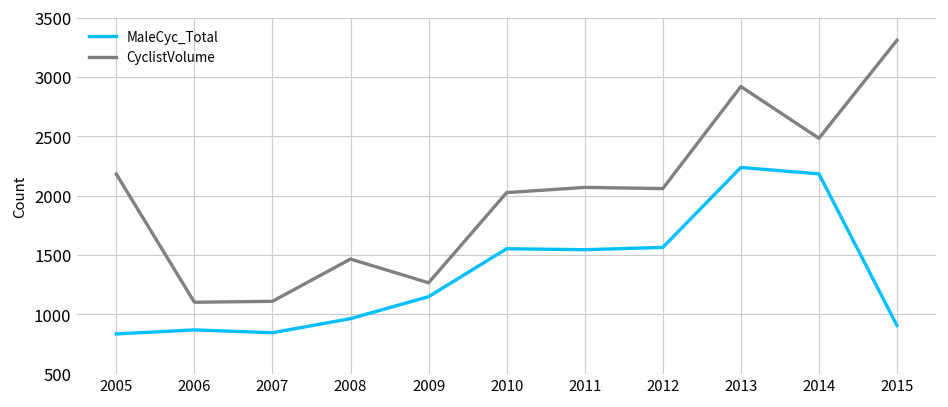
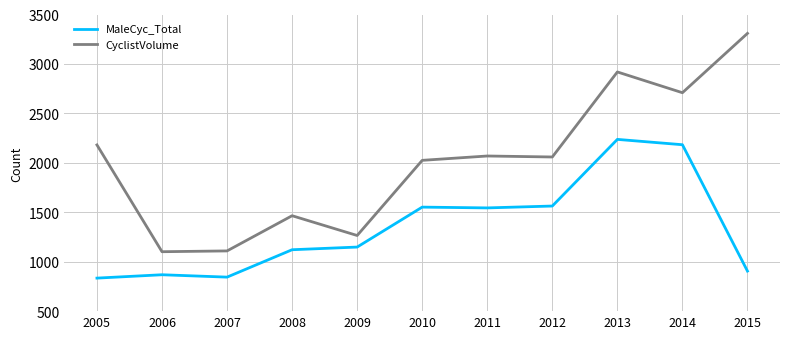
MaleCyc_Total, 2008: 1000 -> 1100
CyclistVolume, 2014: 2500 -> 2700
